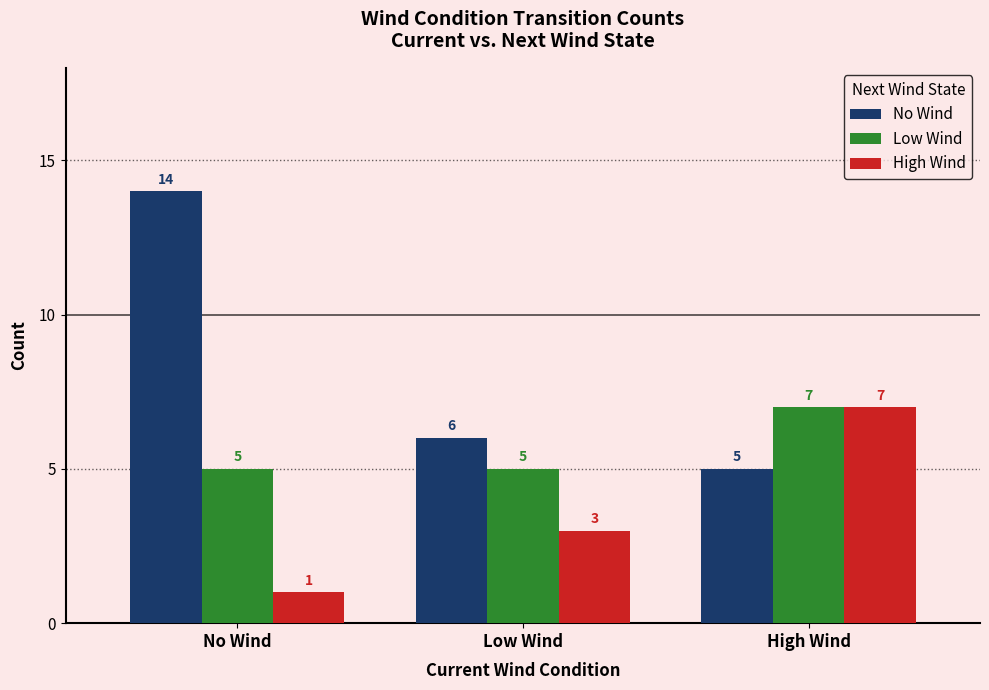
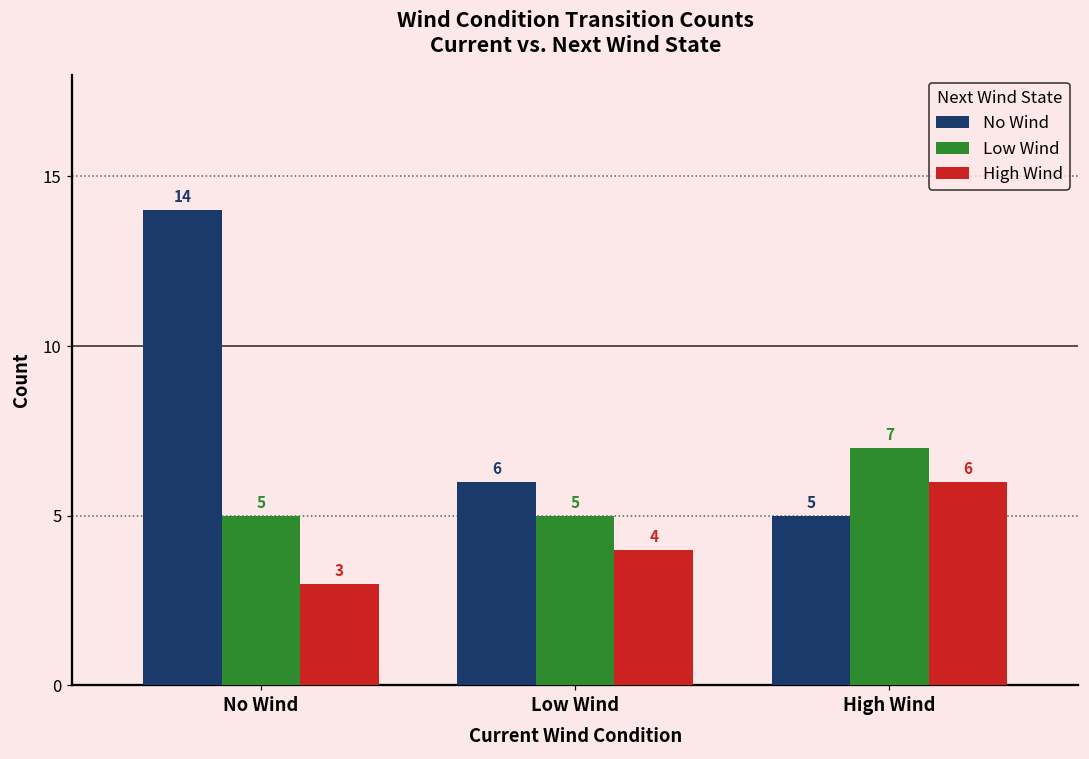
High Wind, No Wind: 1 -> 3
High Wind, Low Wind: 3 -> 4
High Wind, High Wind: 7 -> 6
